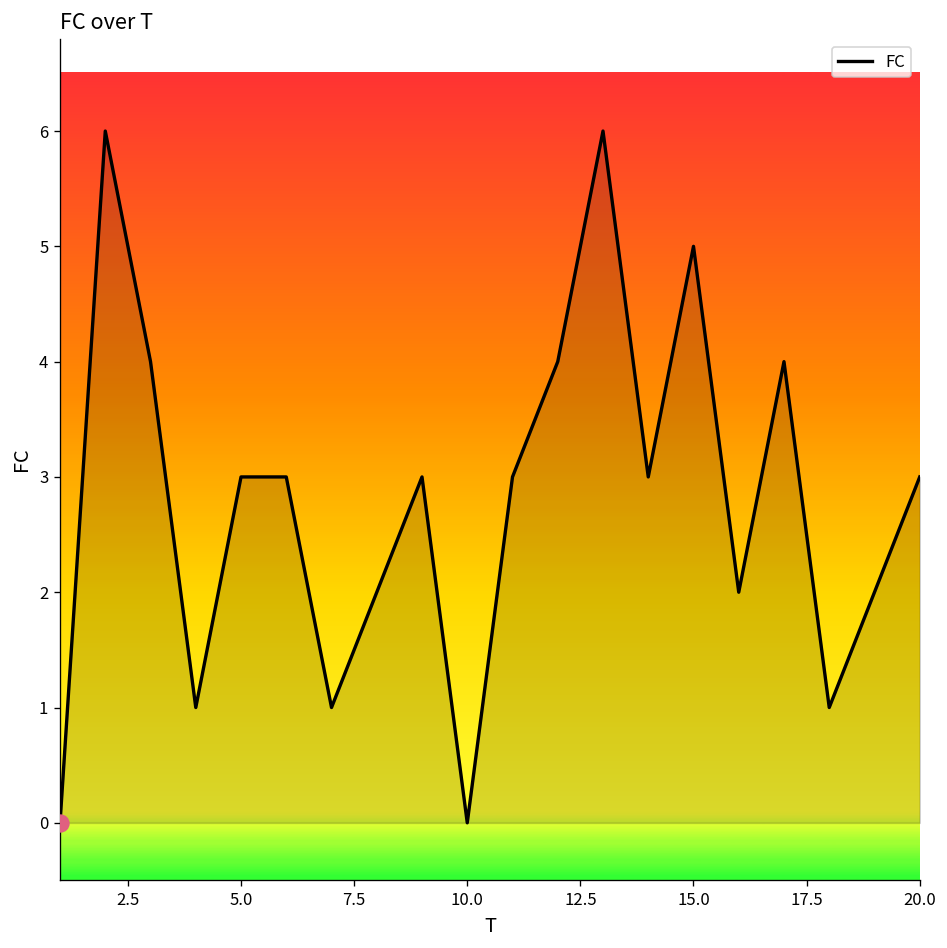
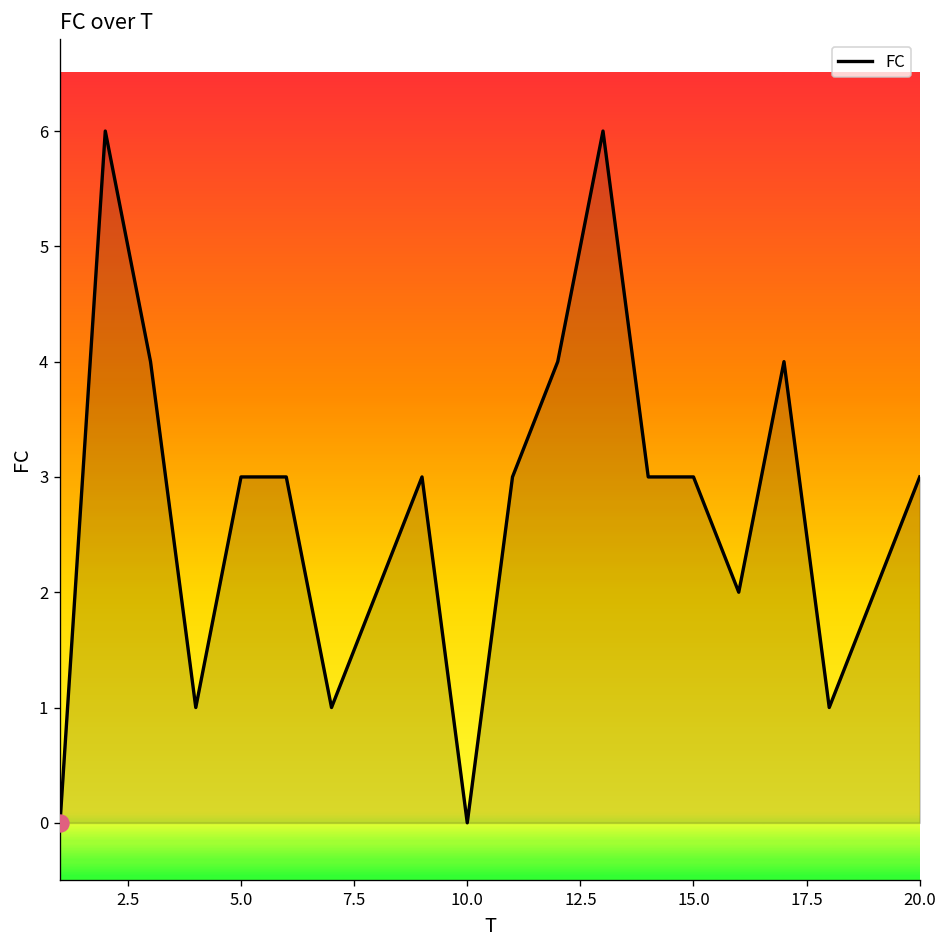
FC, 15.0: 5 -> 3
